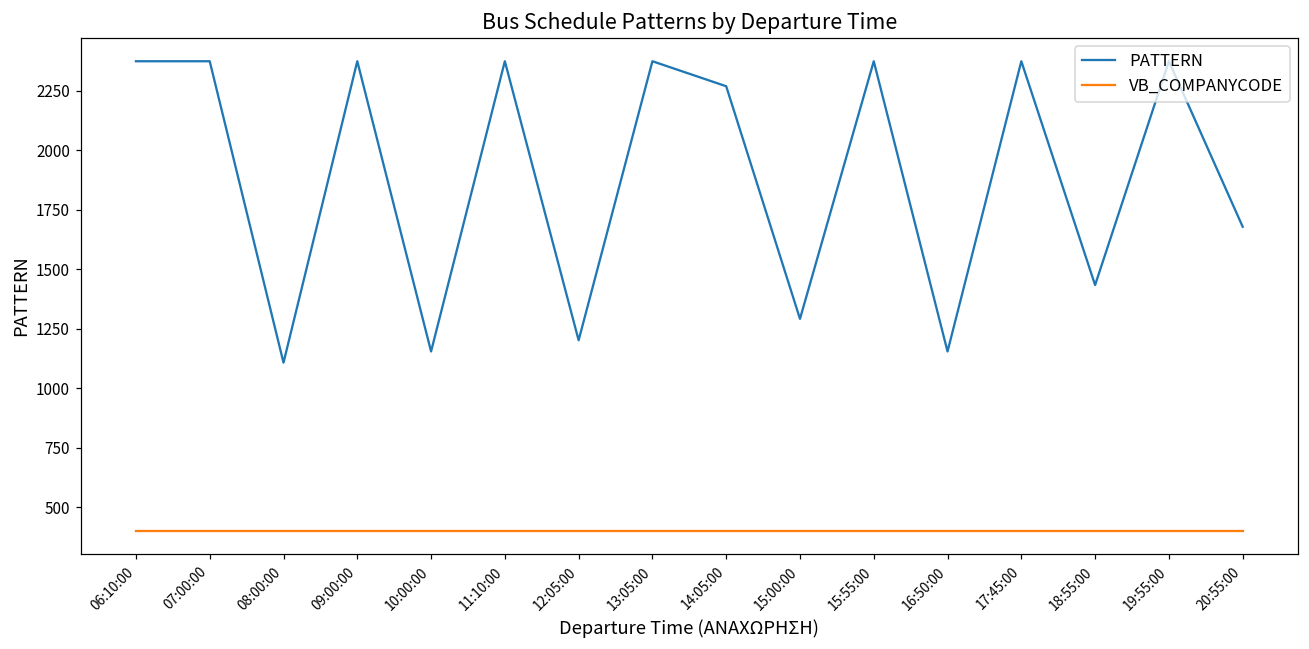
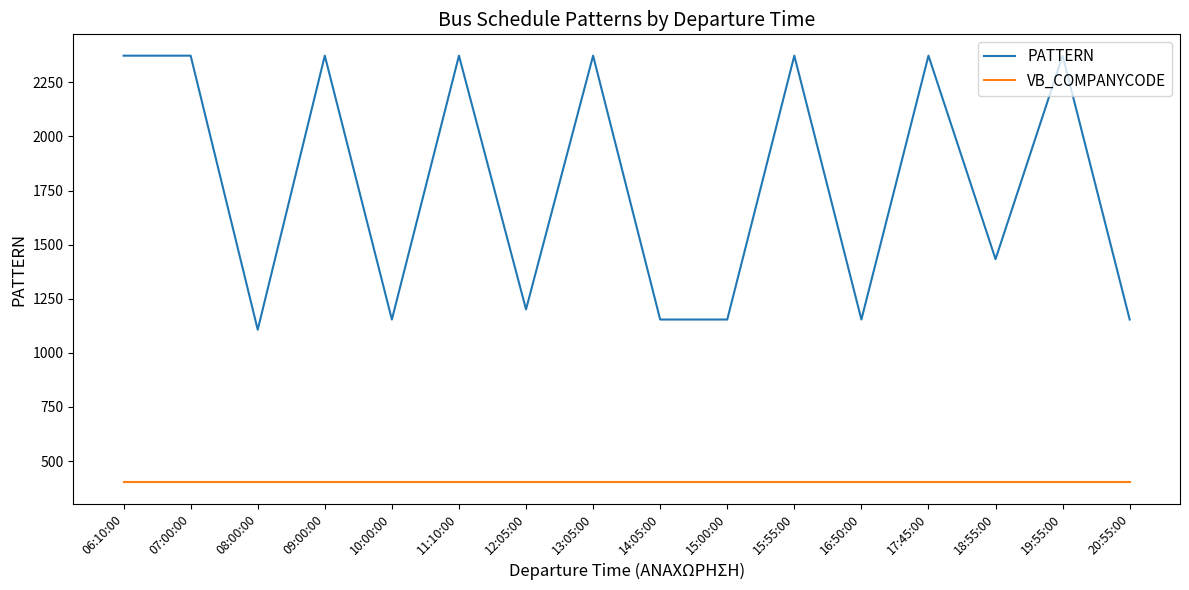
PATTERN, 14:05:00: 2270 -> 1150
PATTERN, 15:00:00: 1290 -> 1150
PATTERN, 20:55:00: 1680 -> 1150
